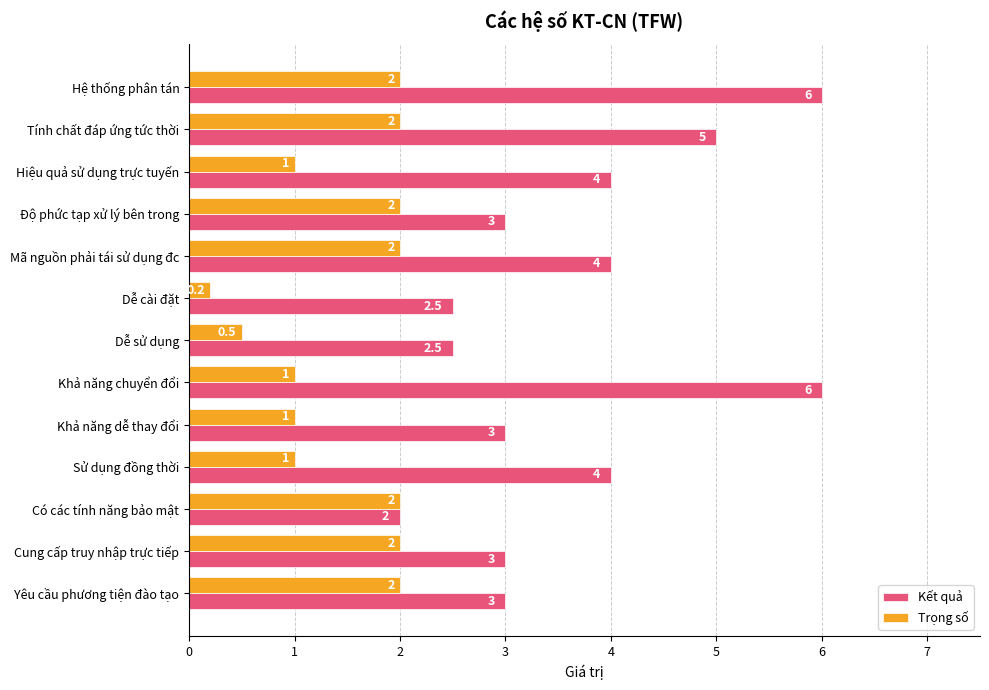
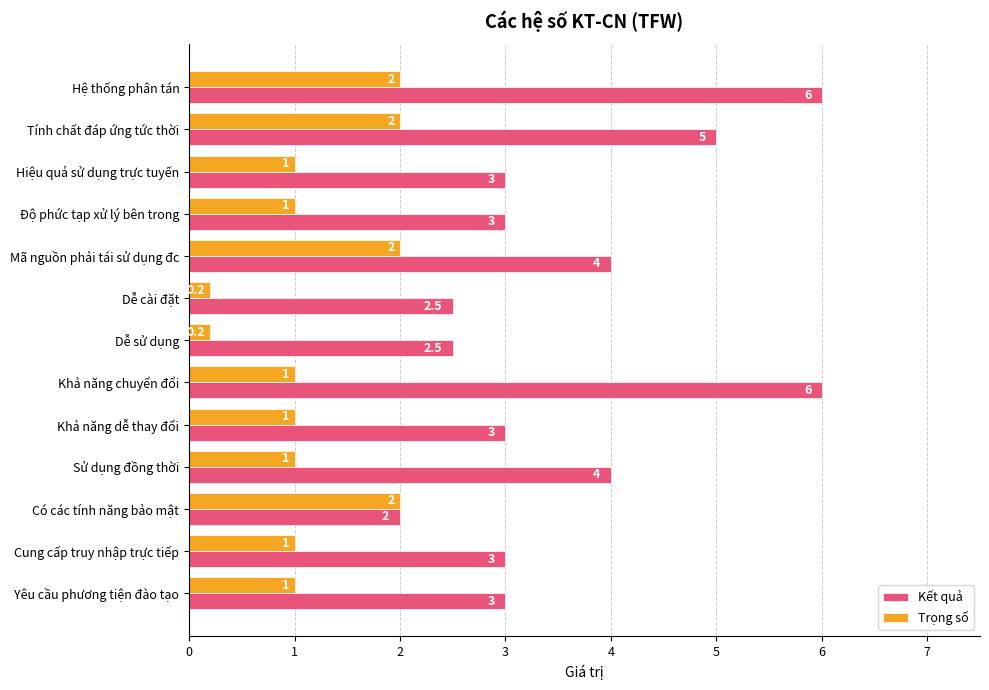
Kết quả, Hiệu quả sử dụng trực tuyến: 4 -> 3
Trọng số, Độ phức tạp xử lý bên trong: 2 -> 1
Trọng số, Dễ sử dụng: 0.5 -> 0.2
Trọng số, Cung cấp truy nhập trực tiếp: 2 -> 1
Trọng số, Yêu cầu phương tiện đào tạo: 2 -> 1
